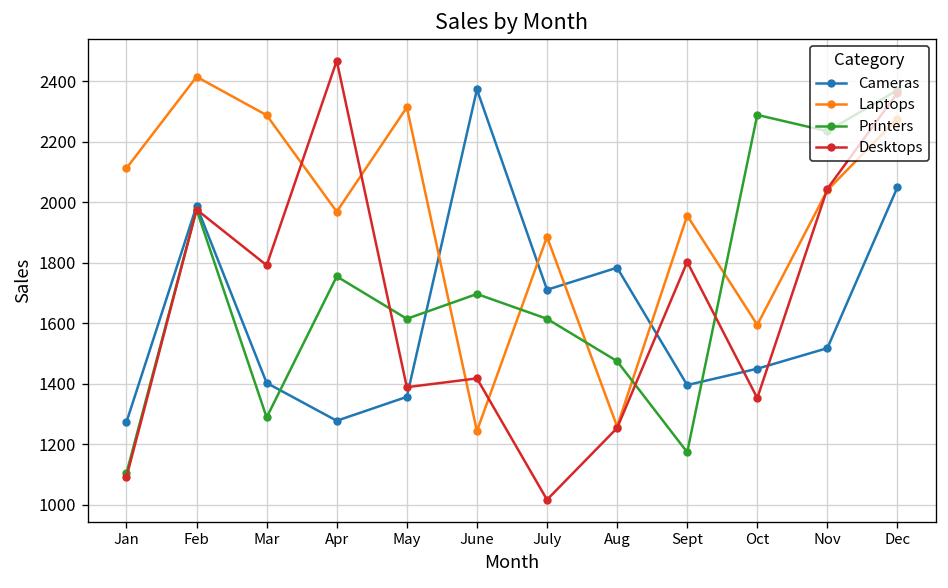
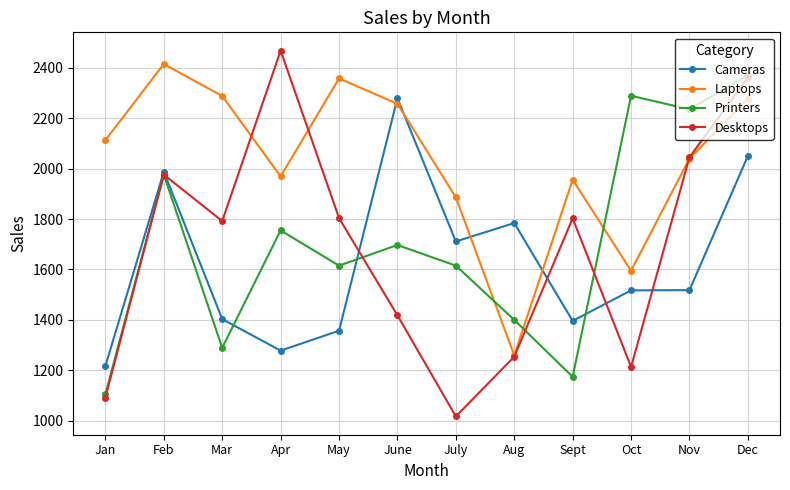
Cameras, Jan: 1270 -> 1220
Laptops, May: 2310 -> 2360
Desktops, May: 1390 -> 1800
Cameras, June: 2370 -> 2280
Laptops, June: 1240 -> 2260
Printers, Aug: 1480 -> 1400
Cameras, Oct: 1450 -> 1520
Desktops, Oct: 1350 -> 1210
